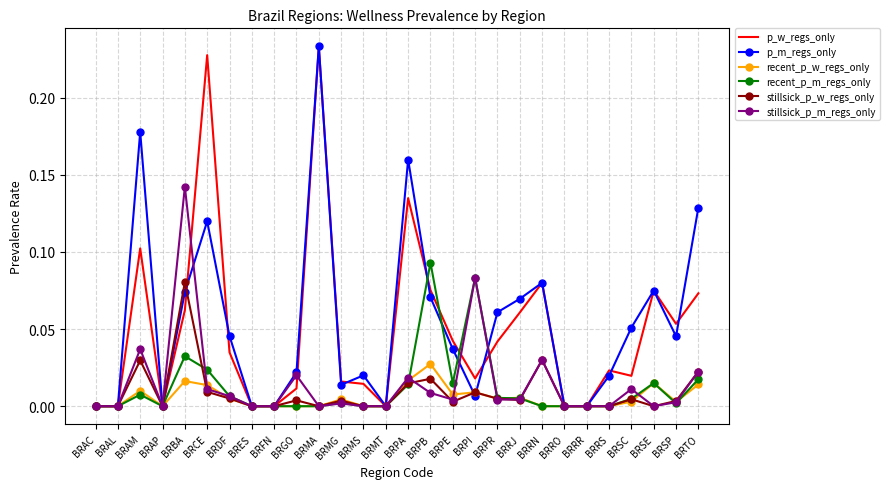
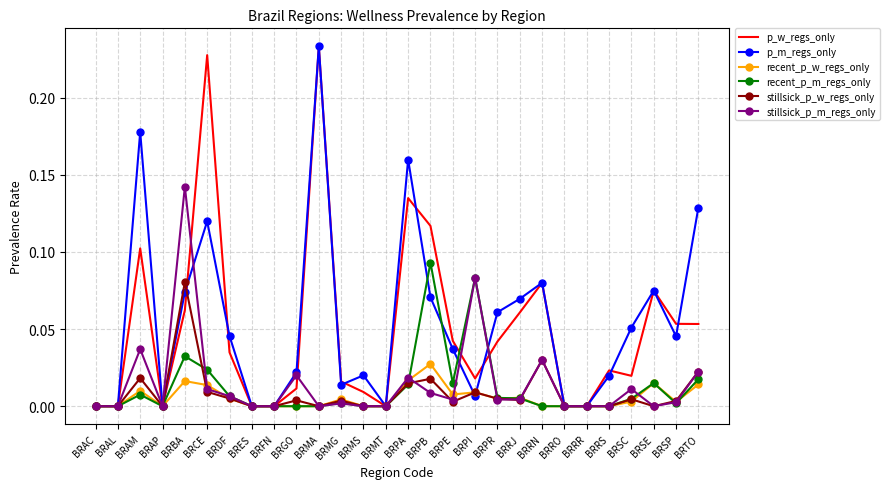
stillsick_p_w_regs_only, BRAM: 0.030 -> 0.018
p_w_regs_only, BRMS: 0.015 -> 0.009
p_w_regs_only, BRPB: 0.075 -> 0.117
p_w_regs_only, BRTO: 0.073 -> 0.053
